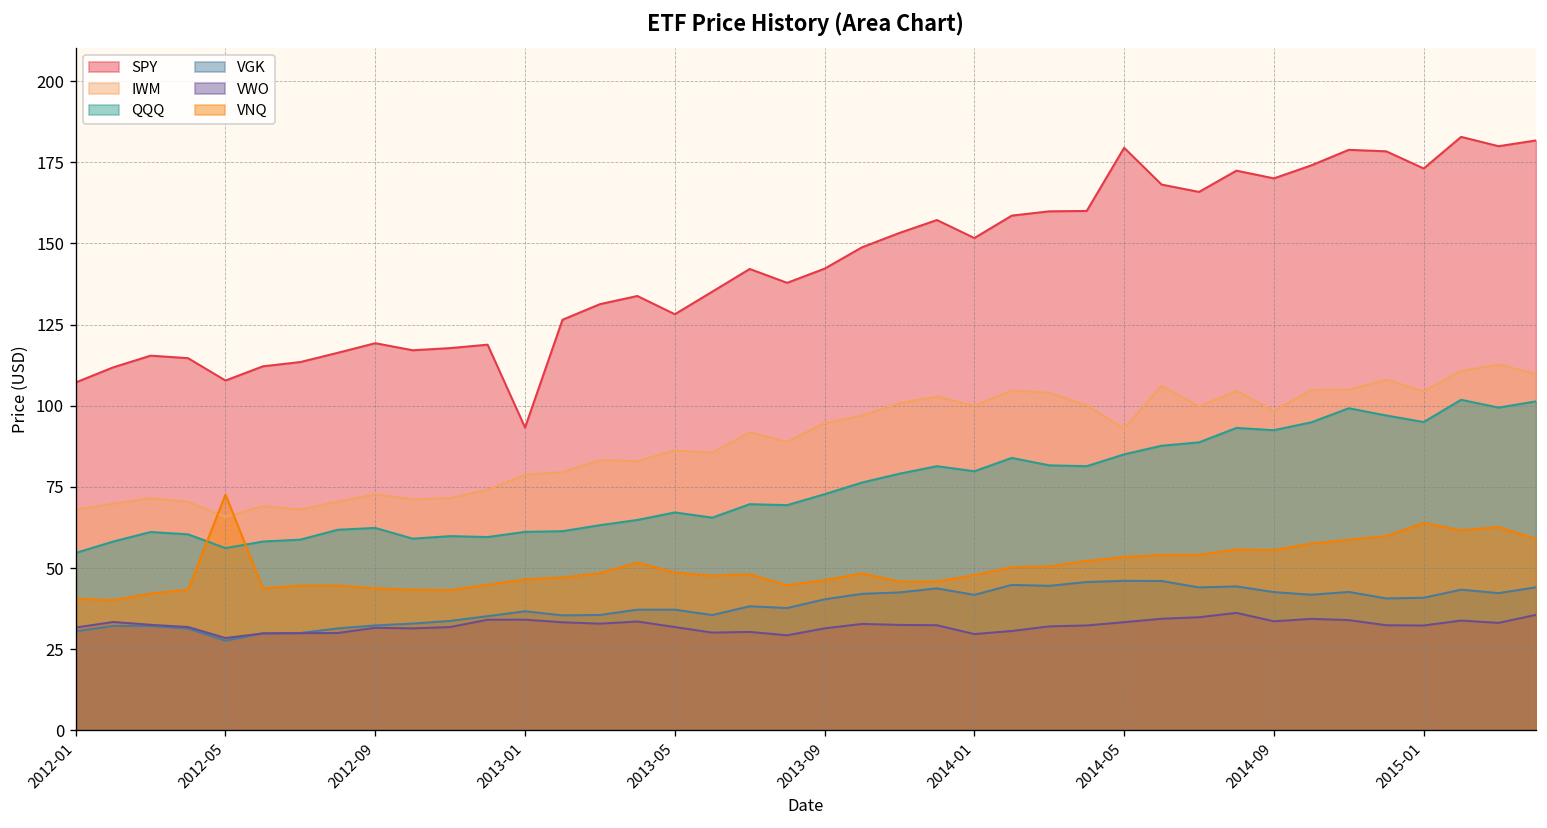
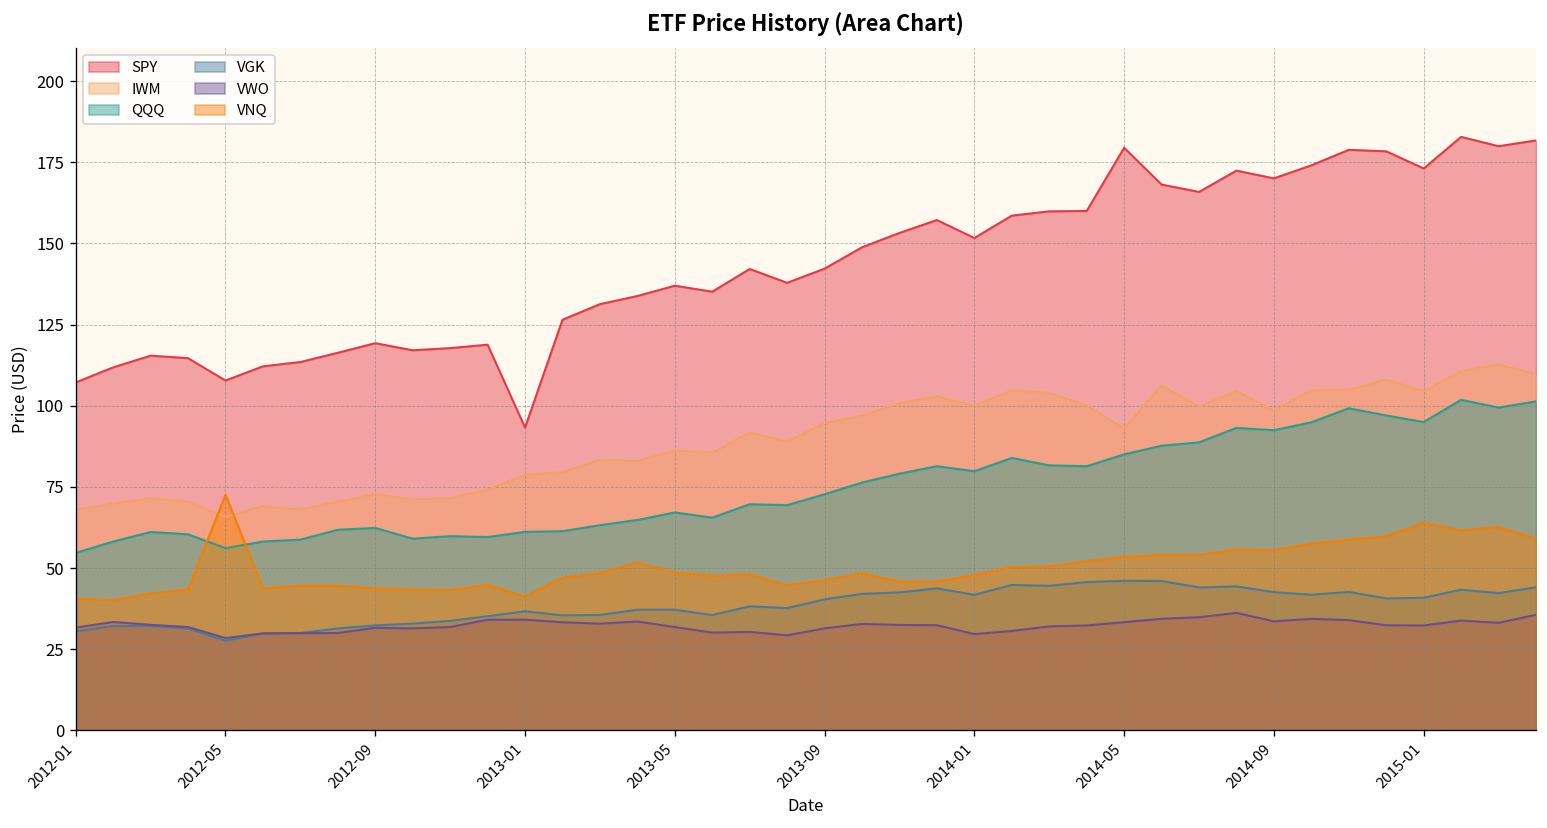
VNQ, 2013-01: 47 -> 41
SPY, 2013-05: 128 -> 137
